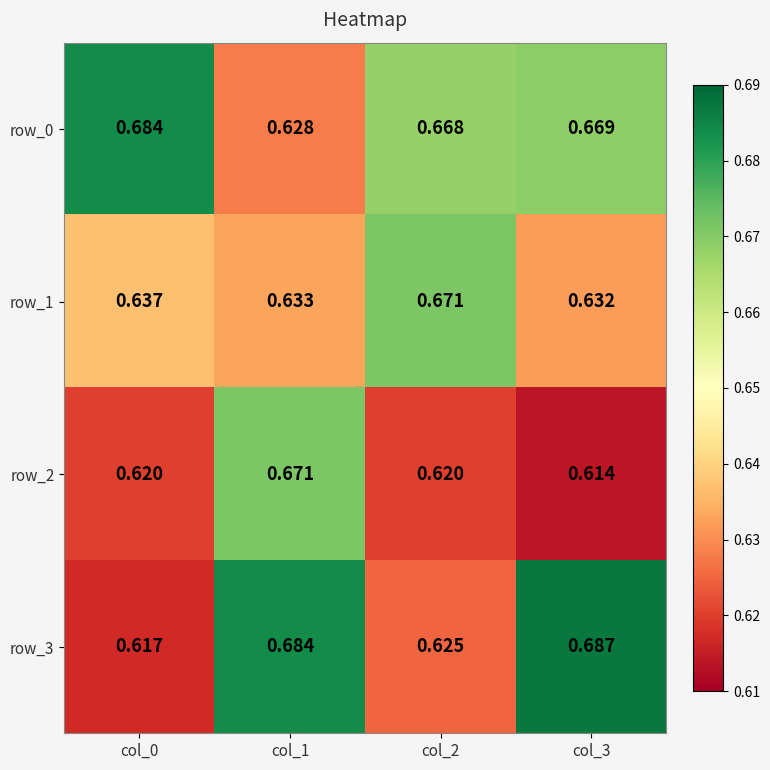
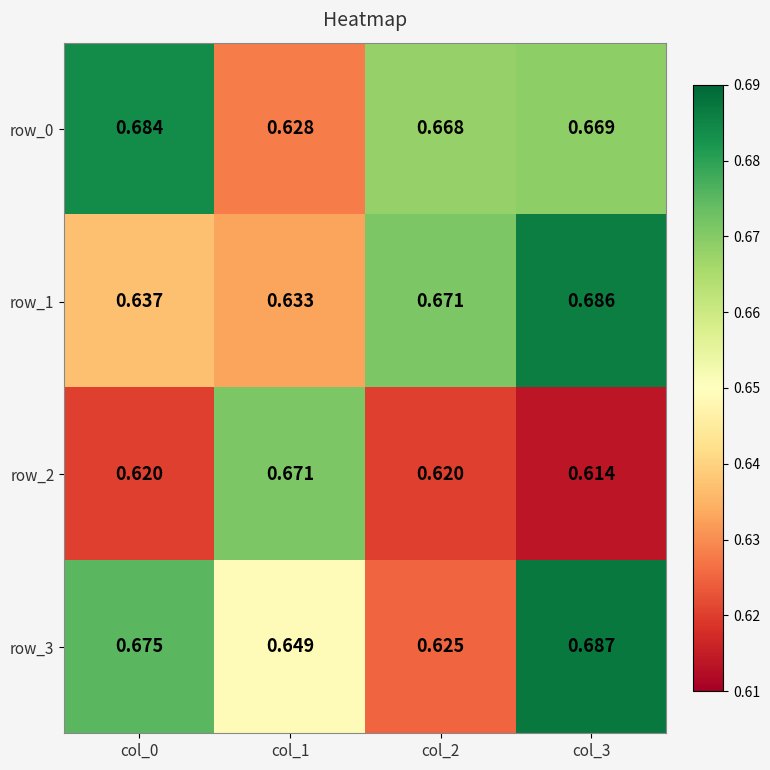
row_1, col_3: 0.632 -> 0.686
row_3, col_0: 0.617 -> 0.675
row_3, col_1: 0.684 -> 0.649
